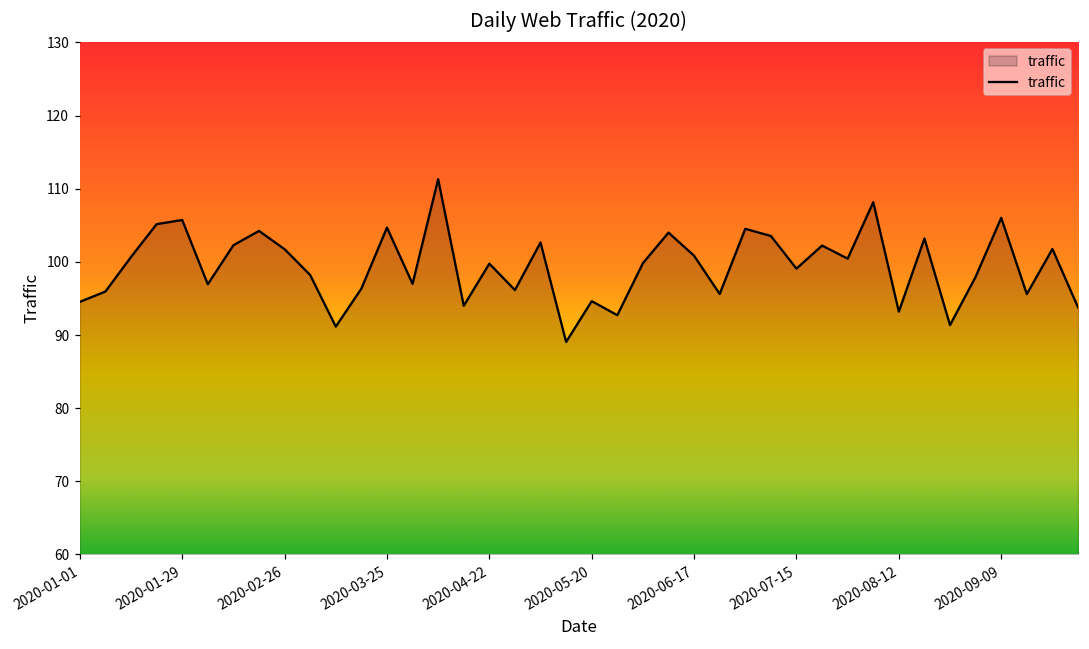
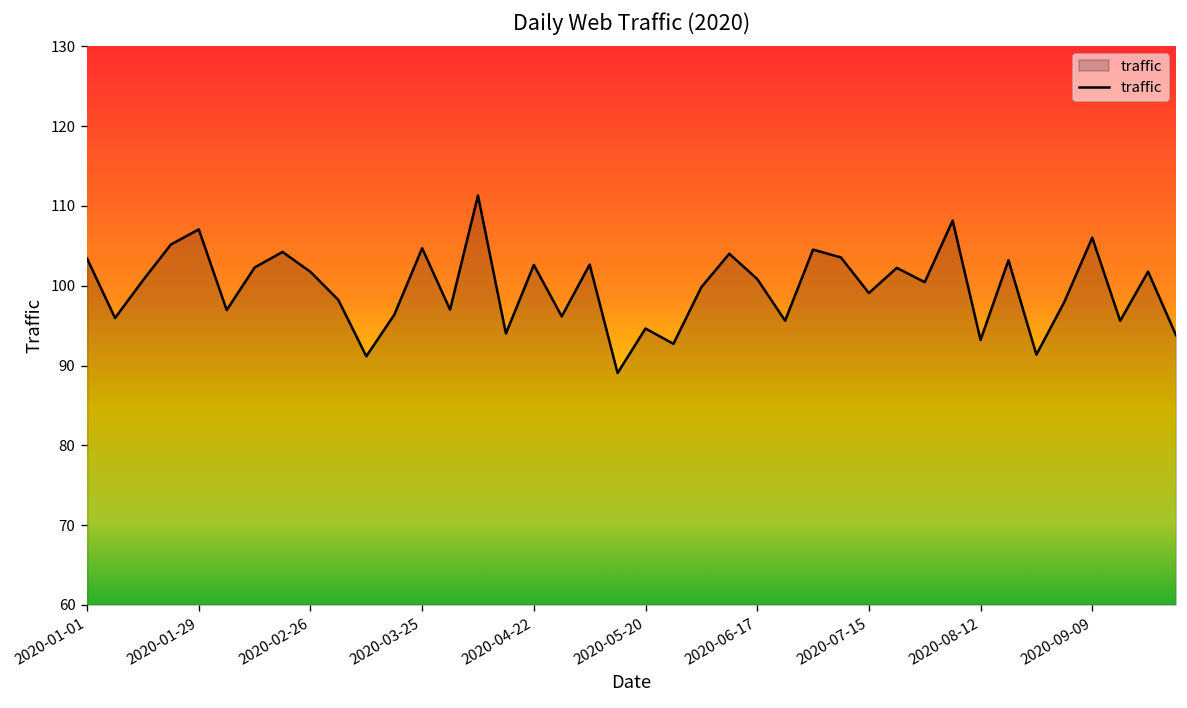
2020-01-01: 95 -> 103
2020-01-29: 106 -> 107
2020-04-22: 100 -> 103
